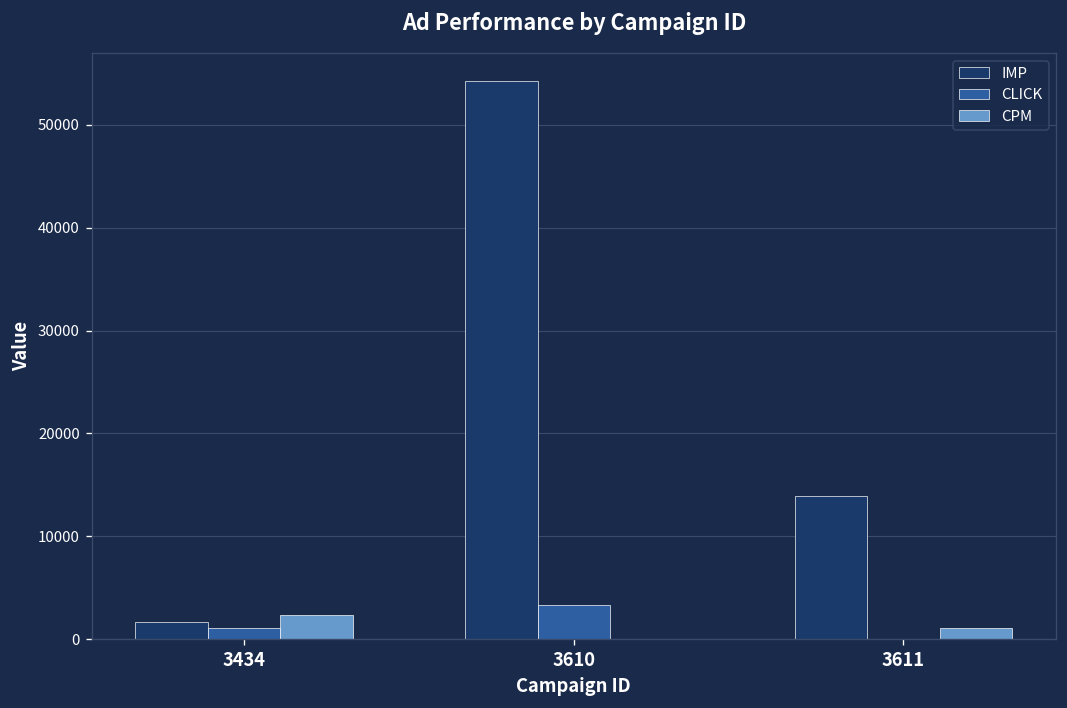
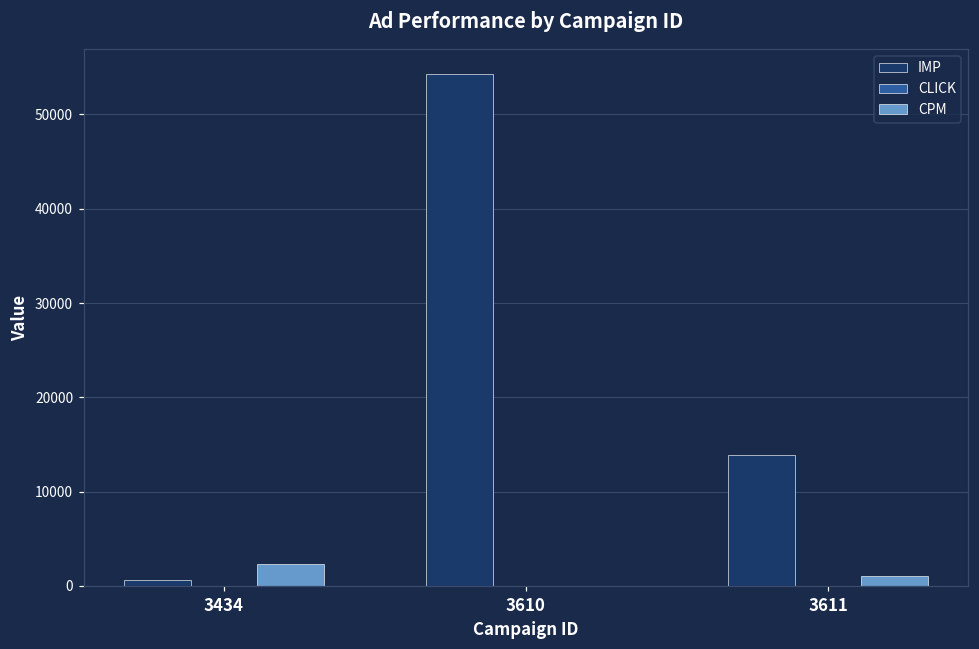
IMP, 3434: 2000 -> 1000
CLICK, 3434: 1000 -> 0
CLICK, 3610: 3000 -> 0
